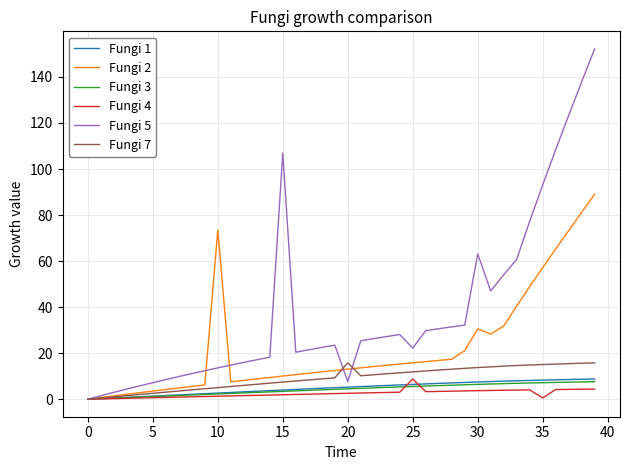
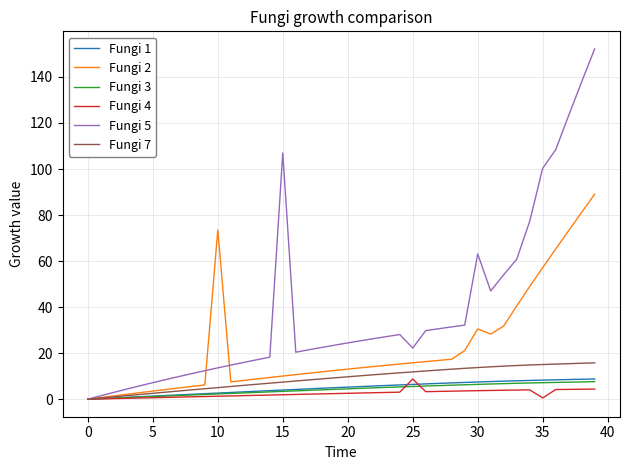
Fungi 5, 20: 8 -> 24
Fungi 7, 20: 16 -> 10
Fungi 5, 35: 93 -> 100
